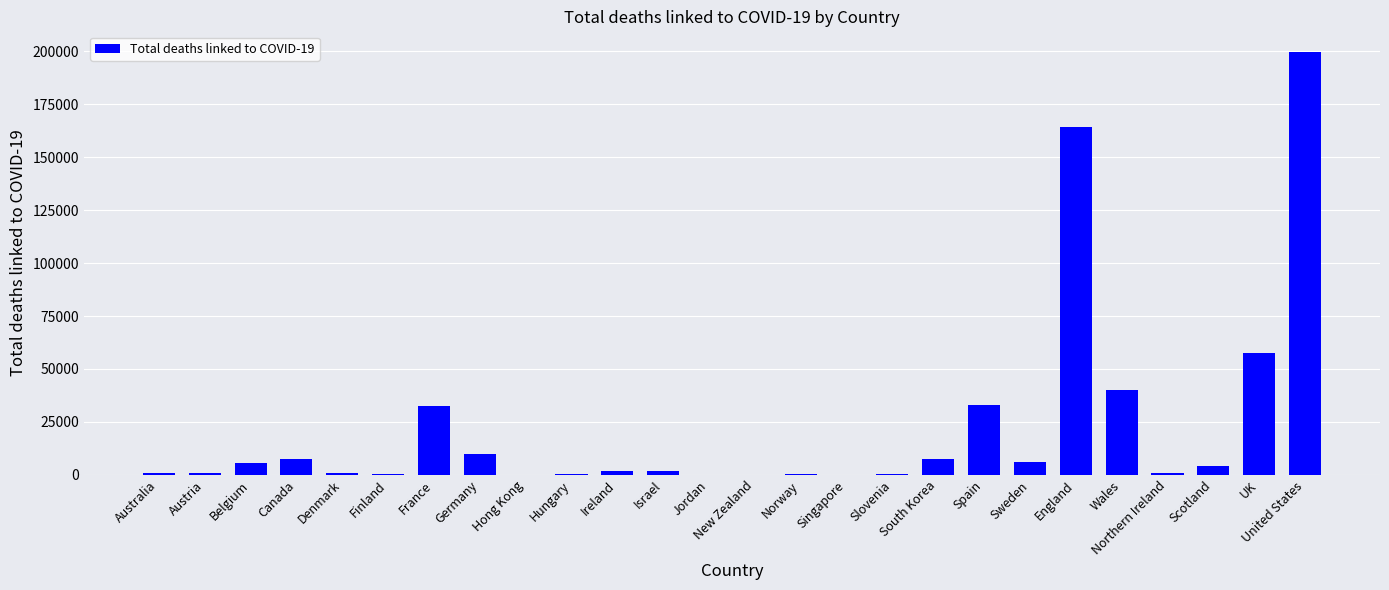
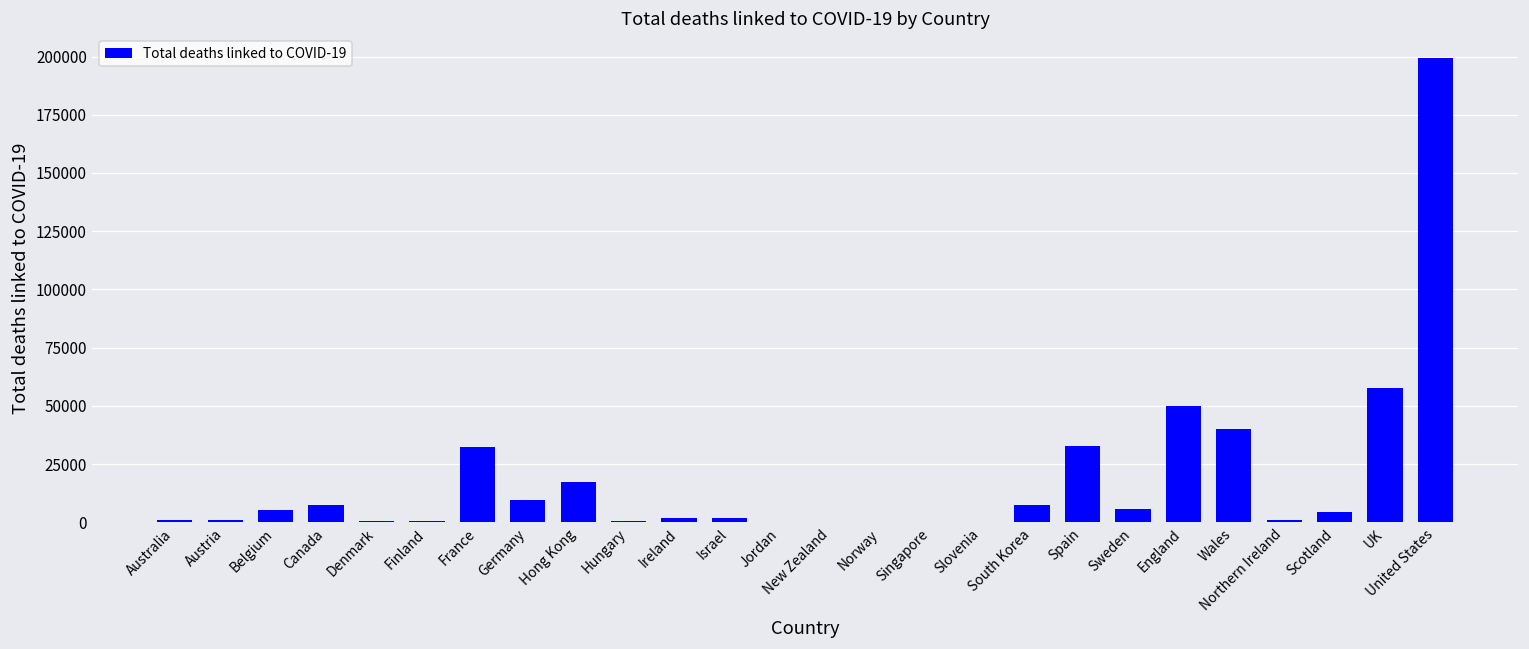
Hong Kong: 0 -> 17000
England: 164000 -> 50000
